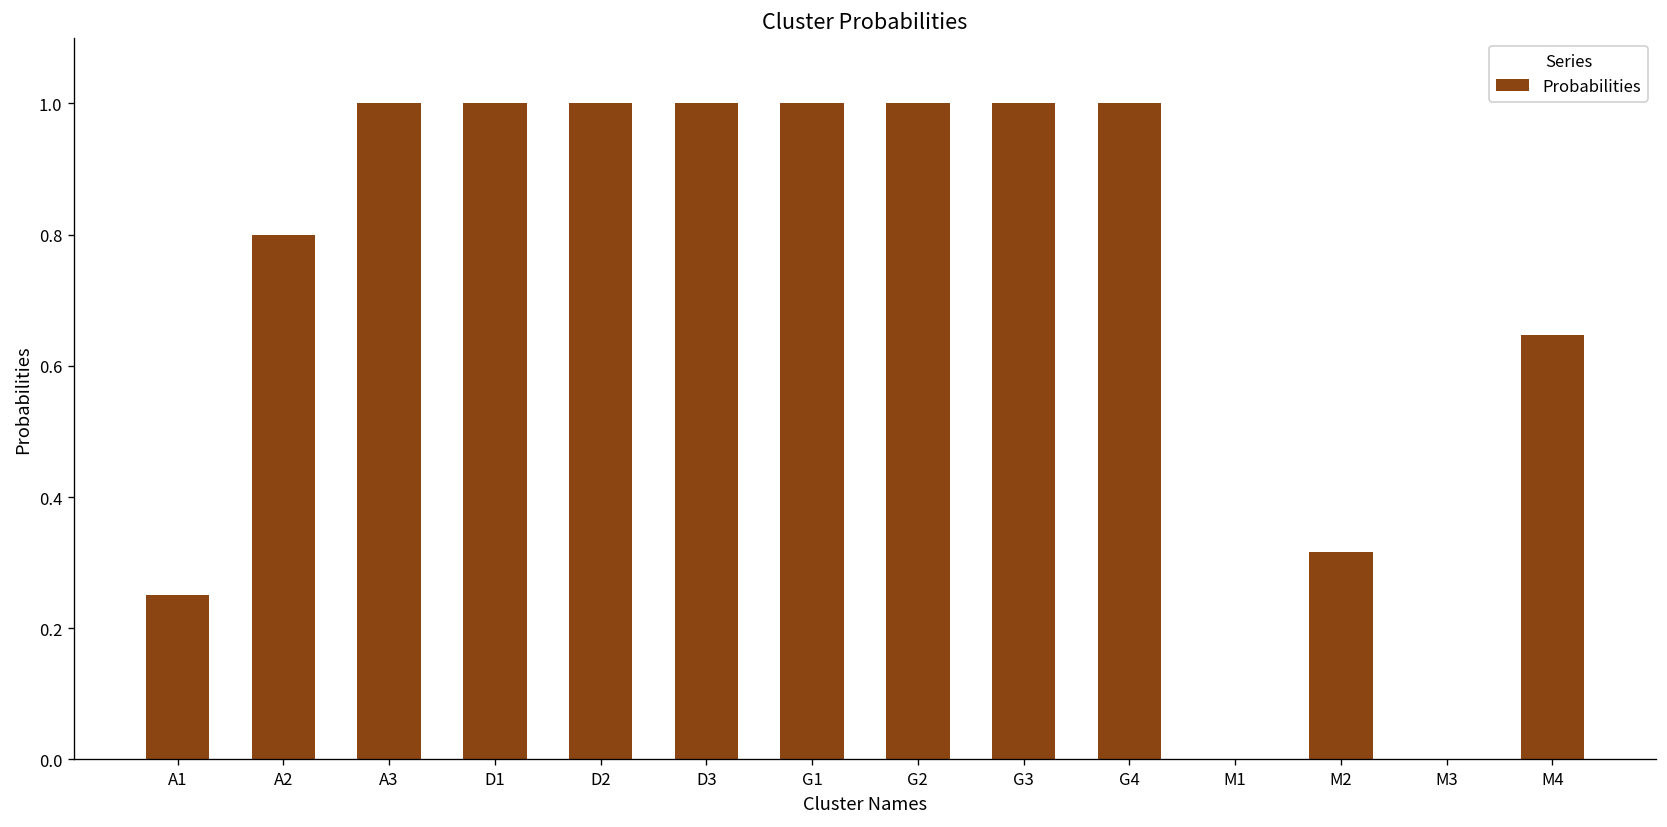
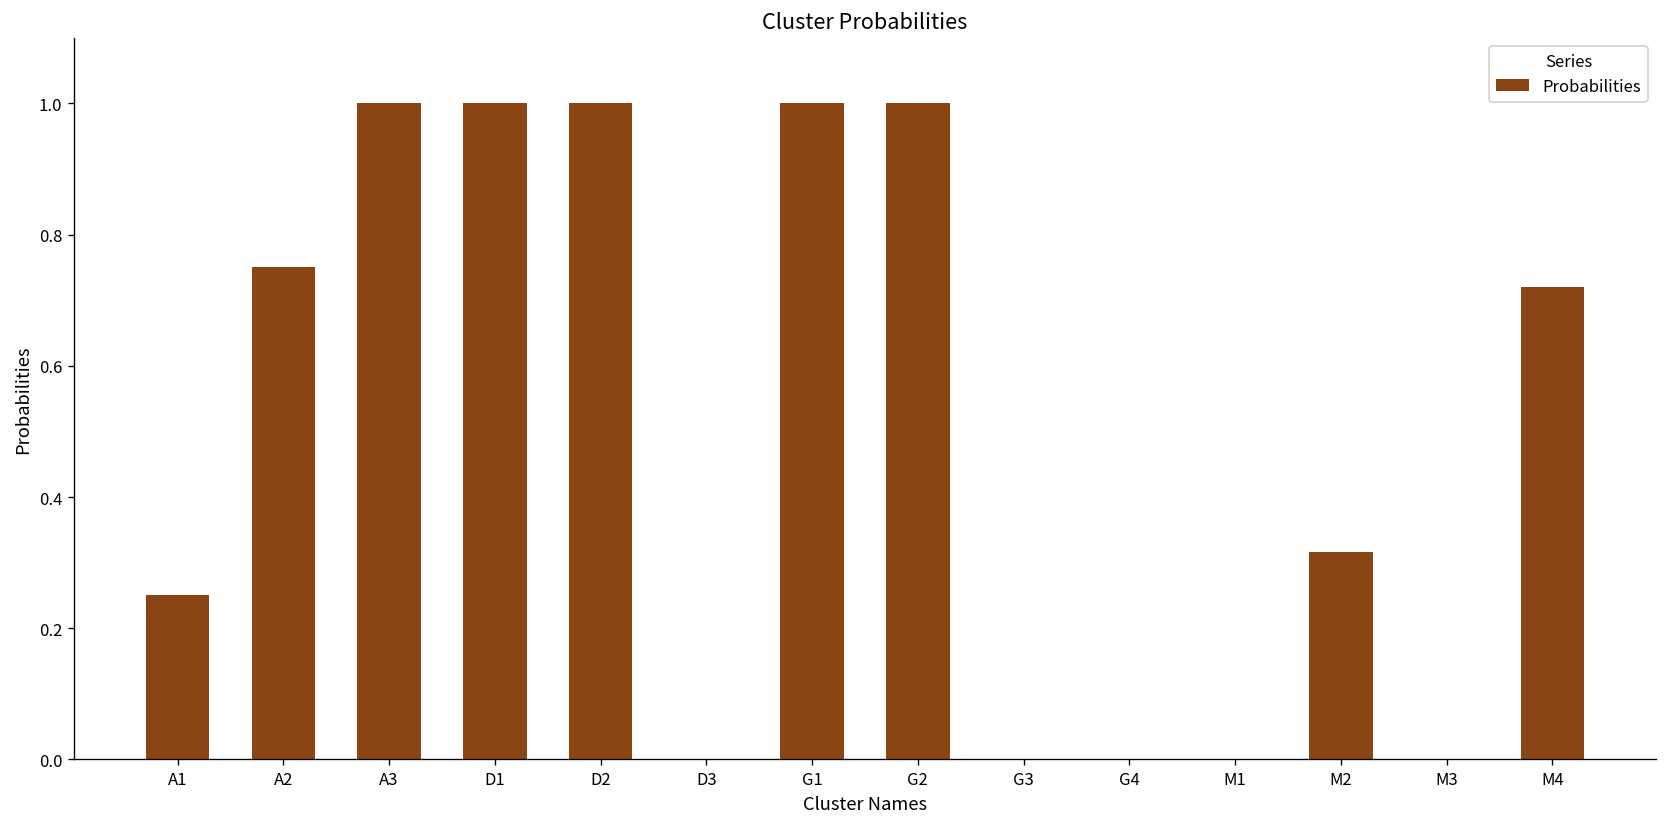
A2: 0.80 -> 0.75
D3: 1 -> 0
G3: 1 -> 0
G4: 1 -> 0
M4: 0.65 -> 0.72
